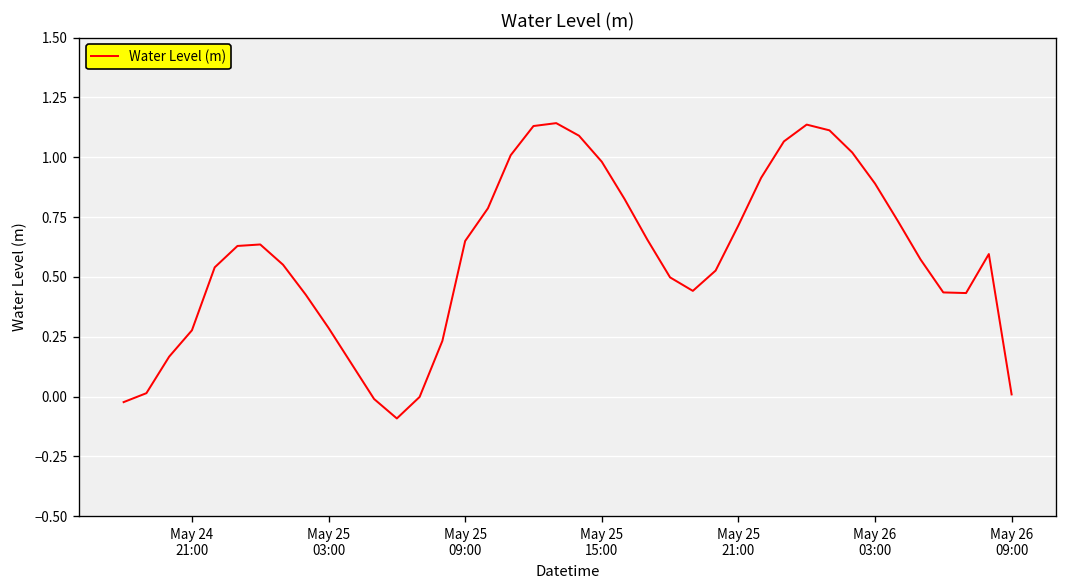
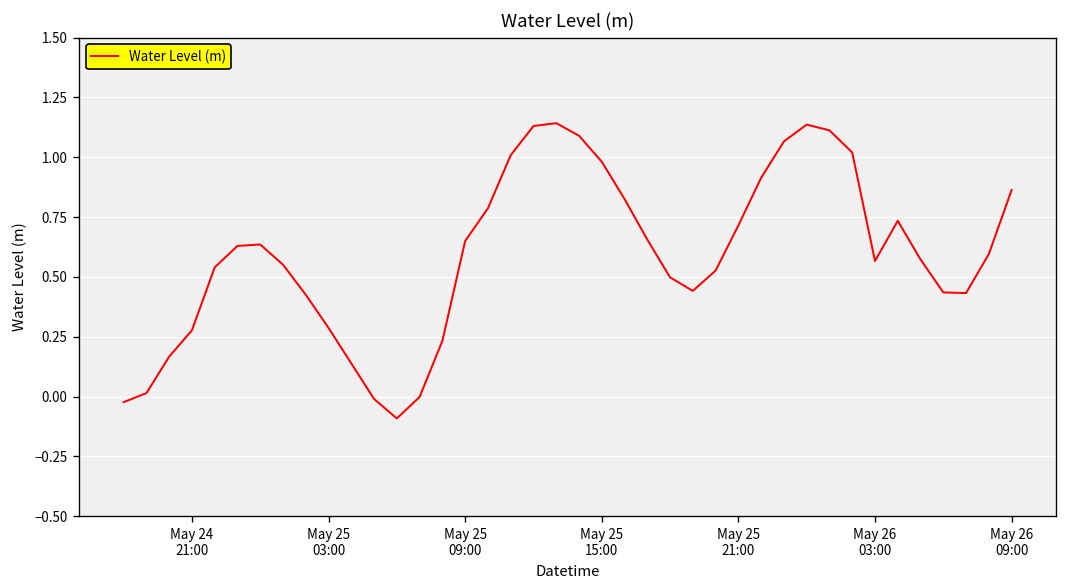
May 26 03:00: 0.89 -> 0.57
May 26 09:00: 0.01 -> 0.86
